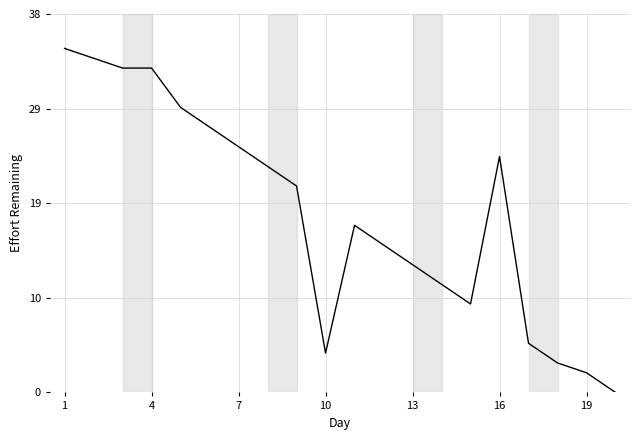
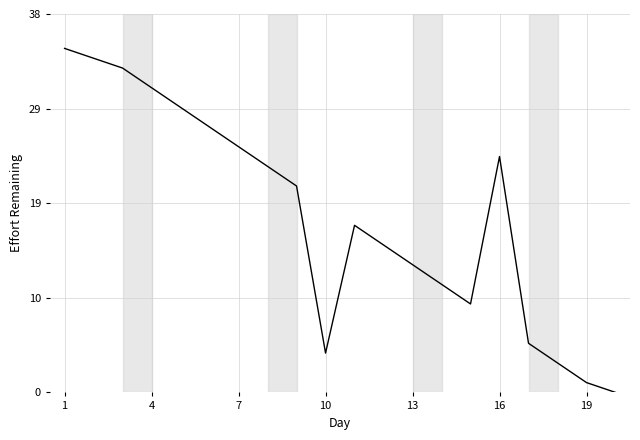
4: 33 -> 31
19: 2 -> 1
